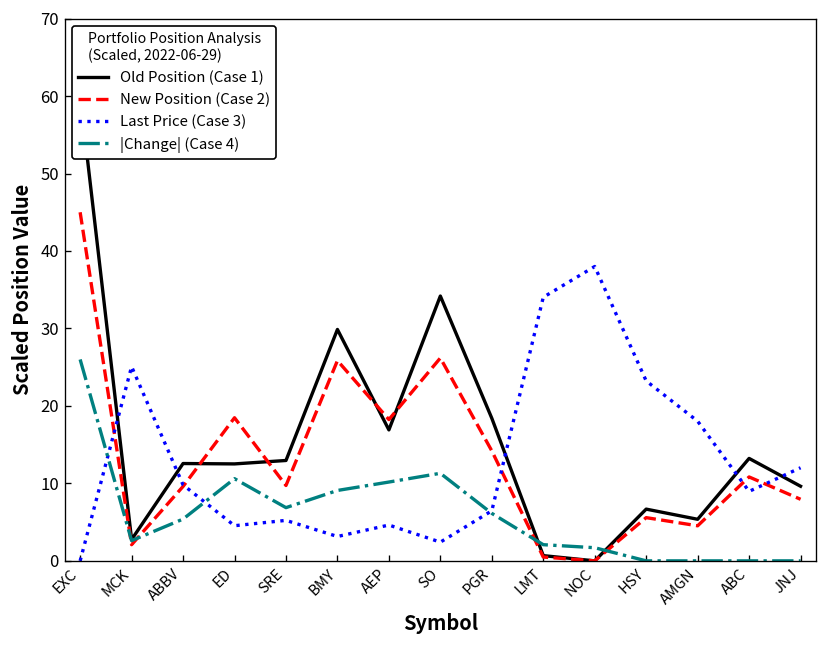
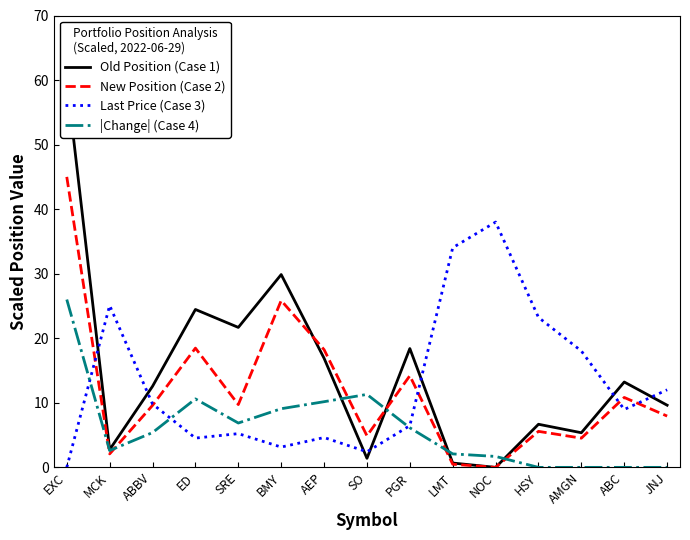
Old Position (Case 1), ED: 13 -> 24
Old Position (Case 1), SRE: 13 -> 22
Old Position (Case 1), SO: 34 -> 1
New Position (Case 2), SO: 26 -> 5
